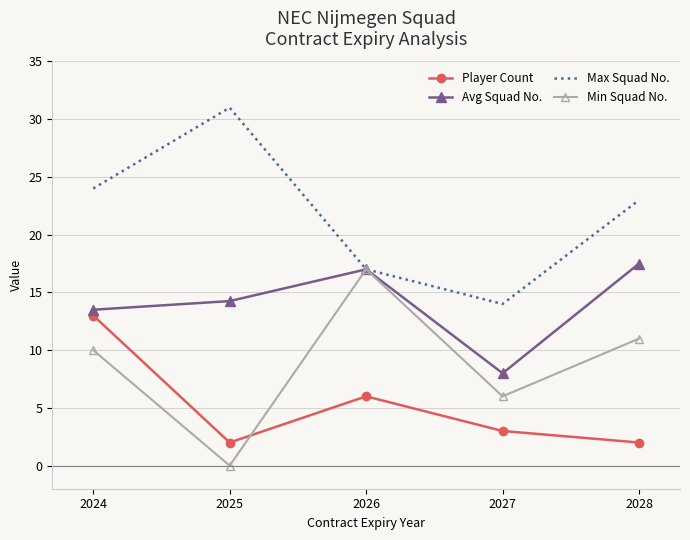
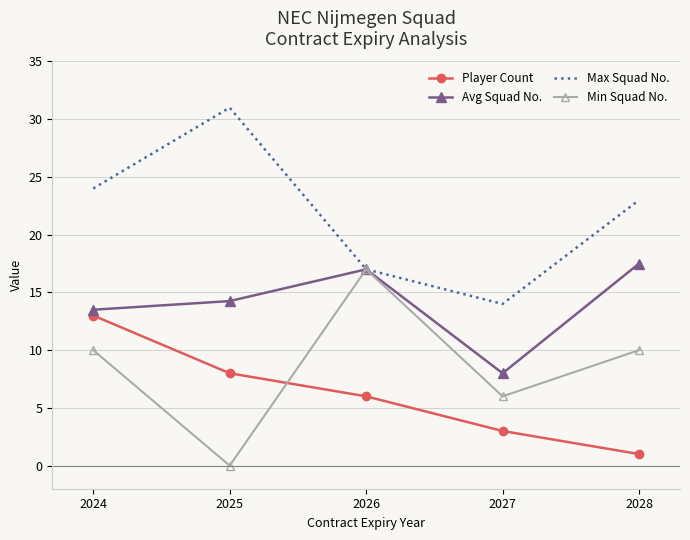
Player Count, 2025: 2 -> 8
Player Count, 2028: 2 -> 1
Min Squad No., 2028: 11 -> 10
